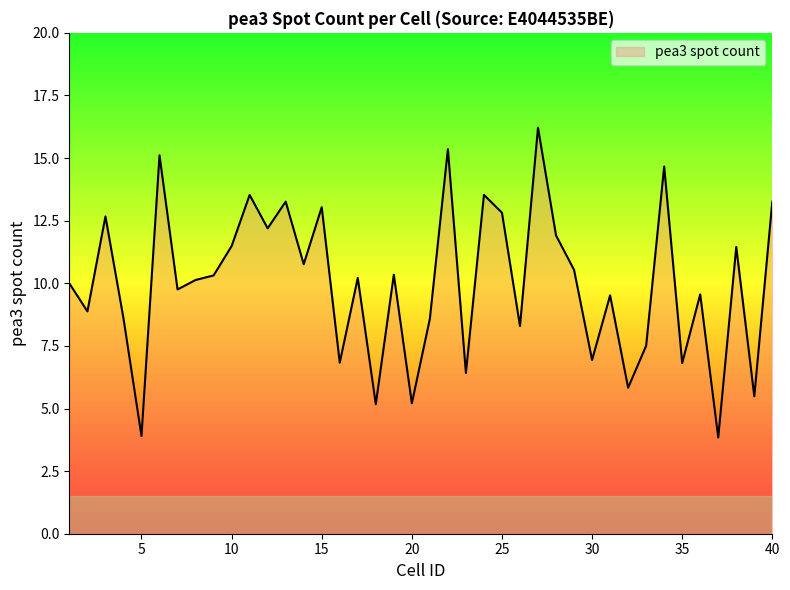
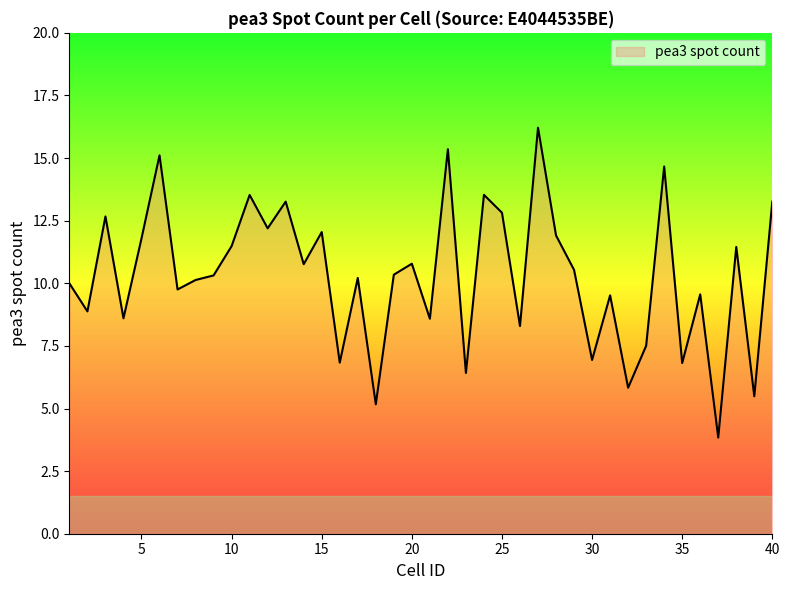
5: 3.9 -> 11.8
15: 13.0 -> 12.0
20: 5.2 -> 10.8
